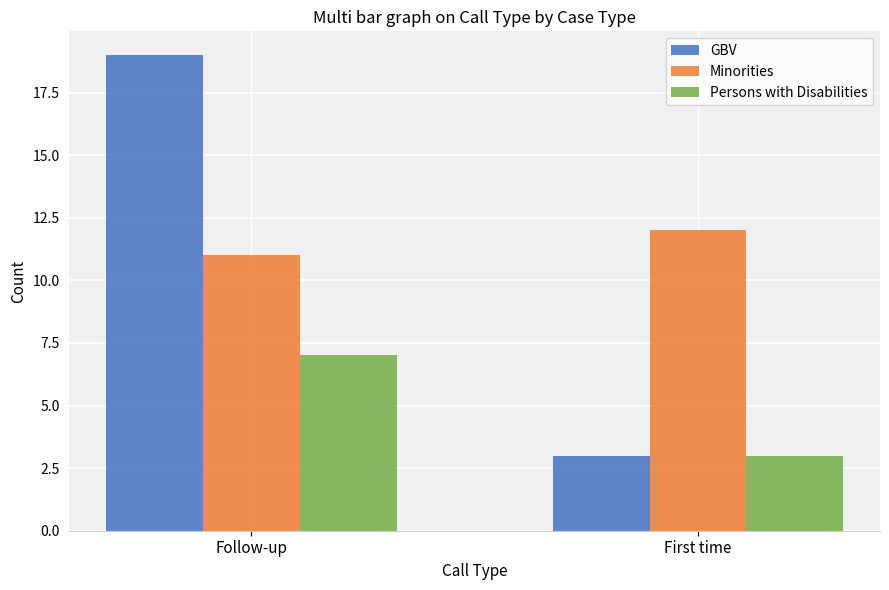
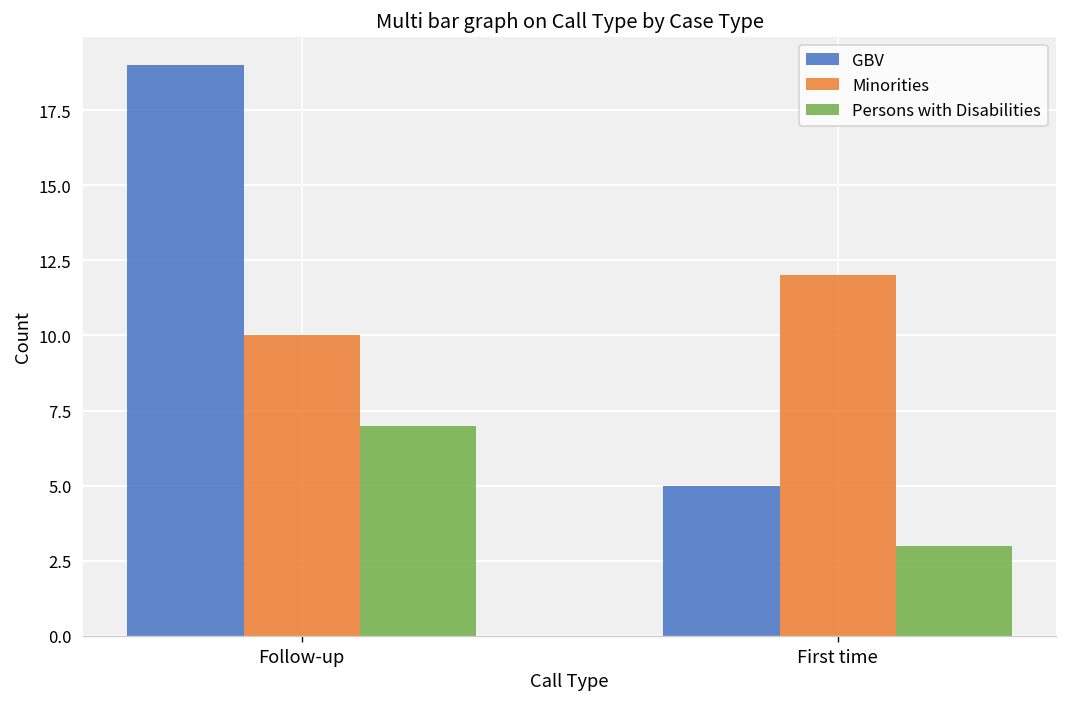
Minorities, Follow-up: 11 -> 10
GBV, First time: 3 -> 5
